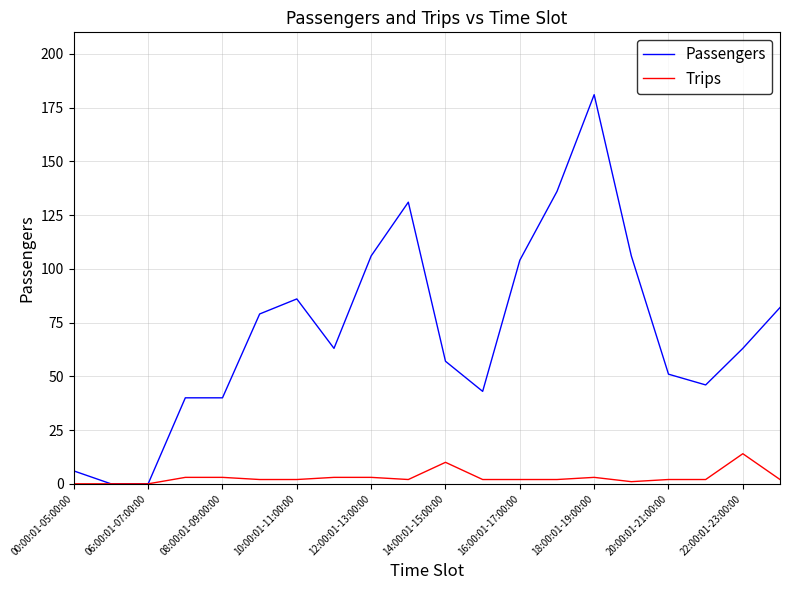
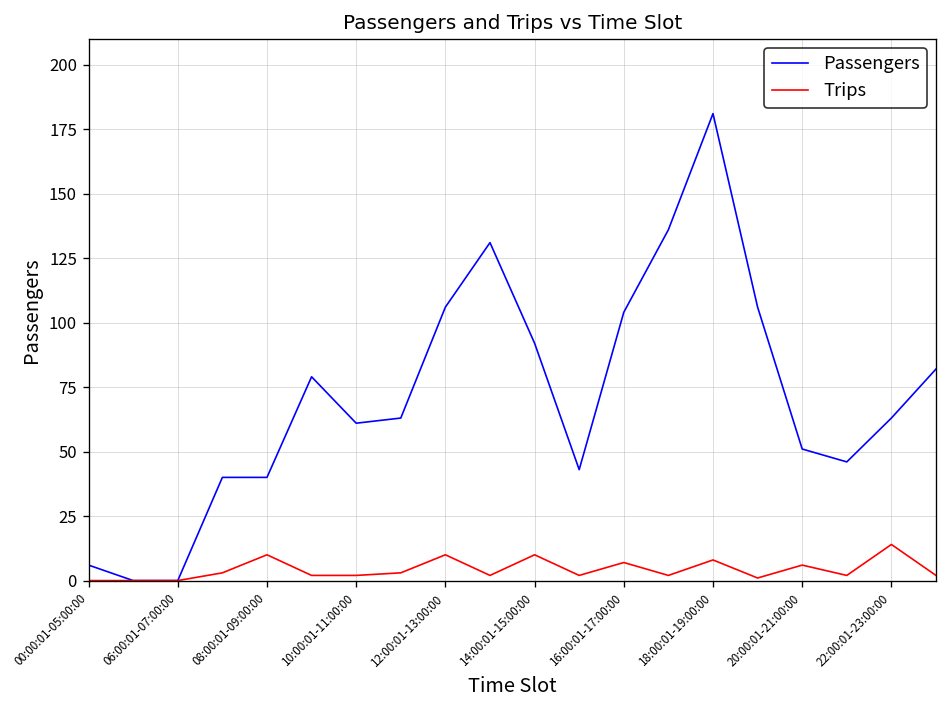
Trips, 08:00:01-09:00:00: 3 -> 10
Passengers, 10:00:01-11:00:00: 86 -> 61
Trips, 12:00:01-13:00:00: 3 -> 10
Passengers, 14:00:01-15:00:00: 57 -> 92
Trips, 16:00:01-17:00:00: 2 -> 7
Trips, 18:00:01-19:00:00: 3 -> 8
Trips, 20:00:01-21:00:00: 2 -> 6
